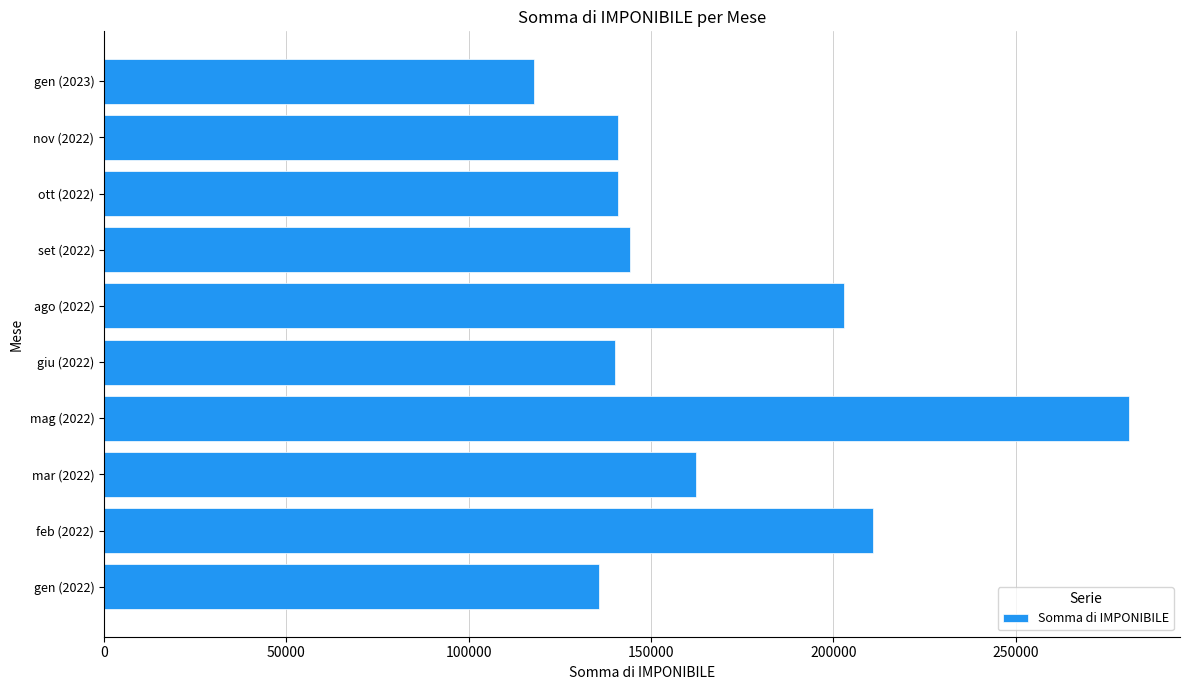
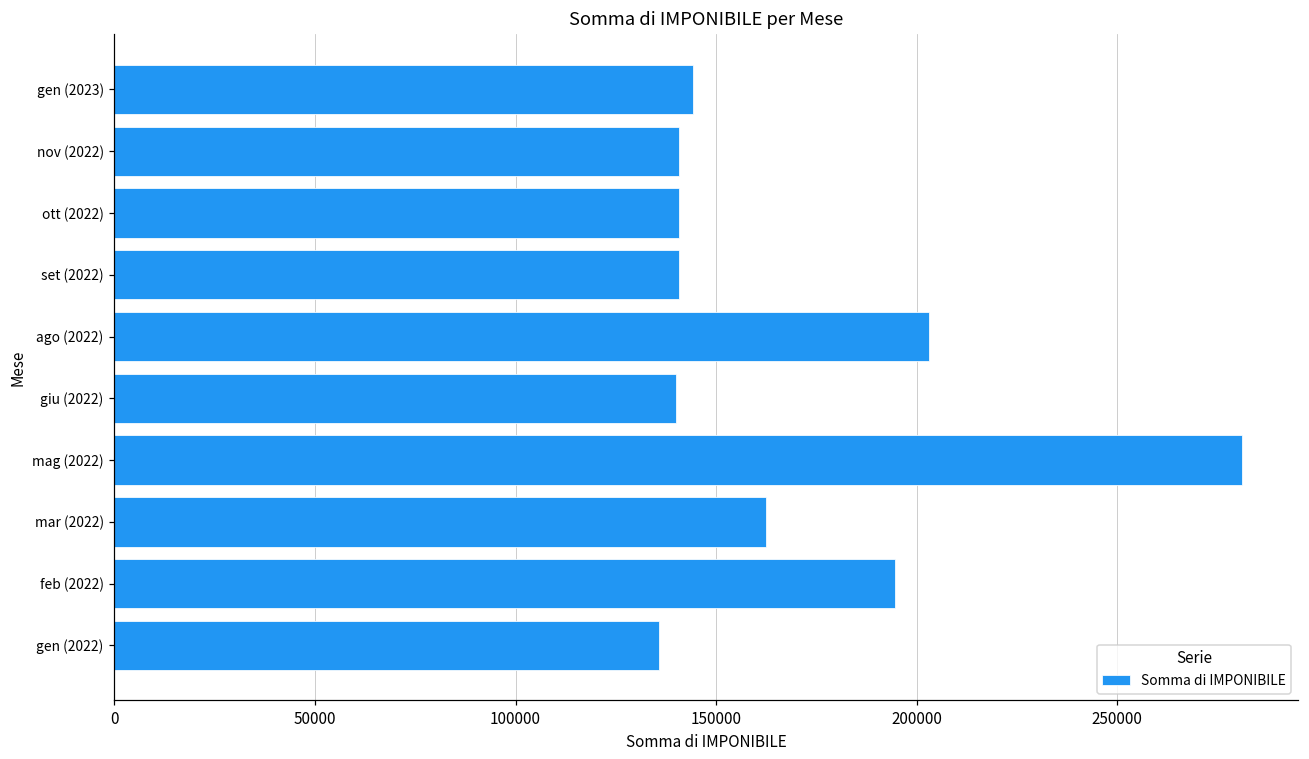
gen (2023): 118000 -> 144000
set (2022): 144000 -> 141000
feb (2022): 211000 -> 195000
